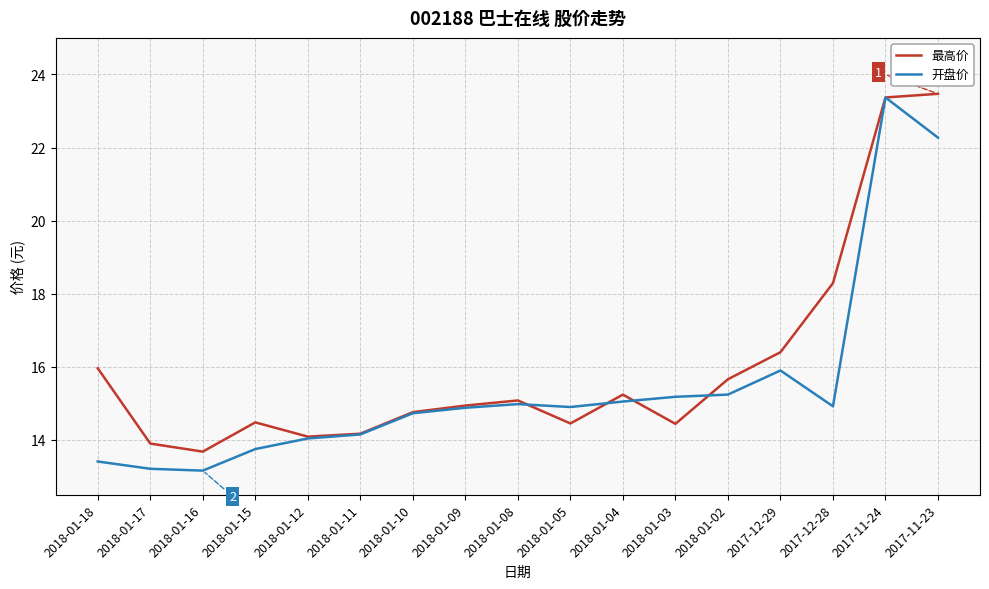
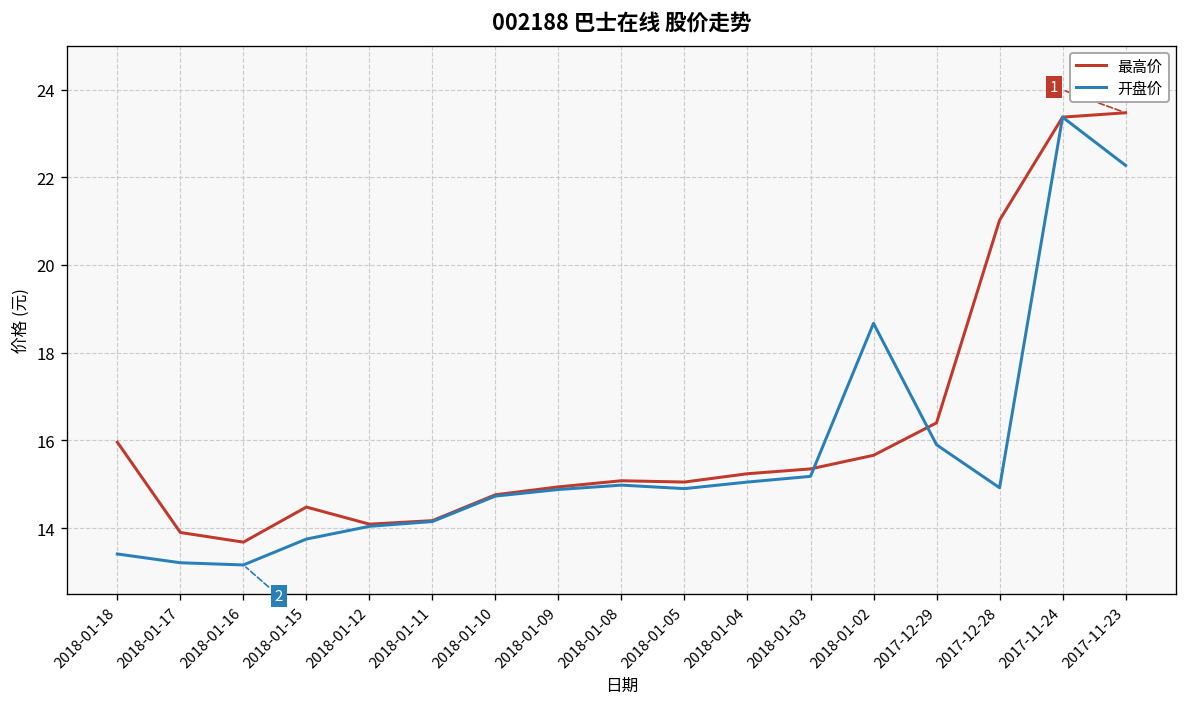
最高价, 2018-01-05: 14.5 -> 15.1
最高价, 2018-01-03: 14.4 -> 15.4
开盘价, 2018-01-02: 15.2 -> 18.7
最高价, 2017-12-28: 18.3 -> 21.0
